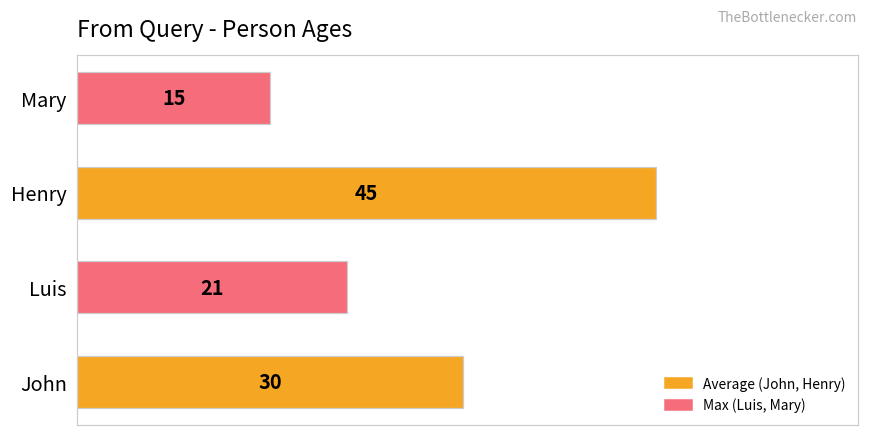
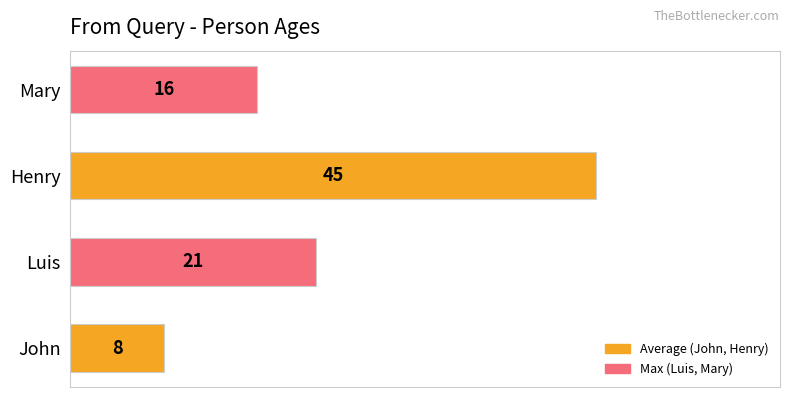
Mary: 15 -> 16
John: 30 -> 8
